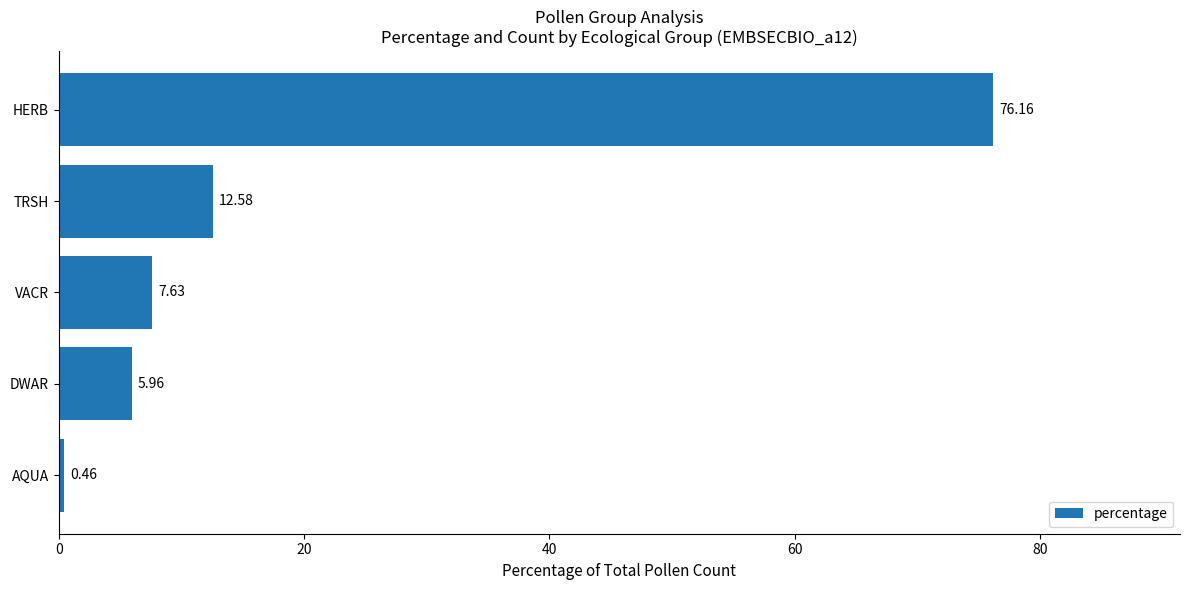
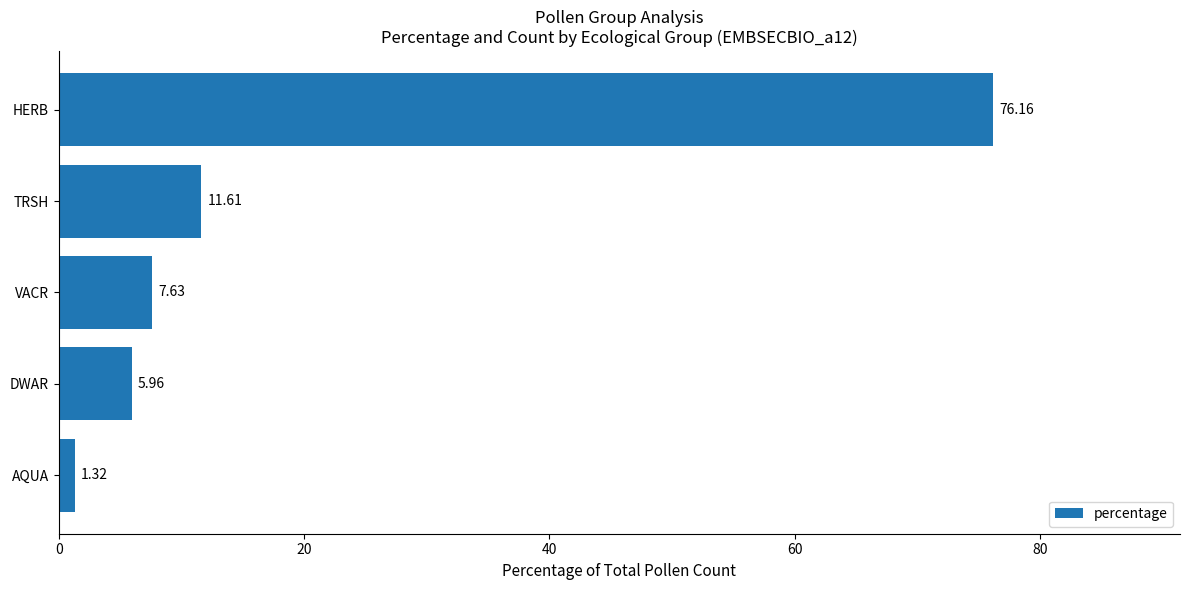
TRSH: 12.58 -> 11.61
AQUA: 0.46 -> 1.32
